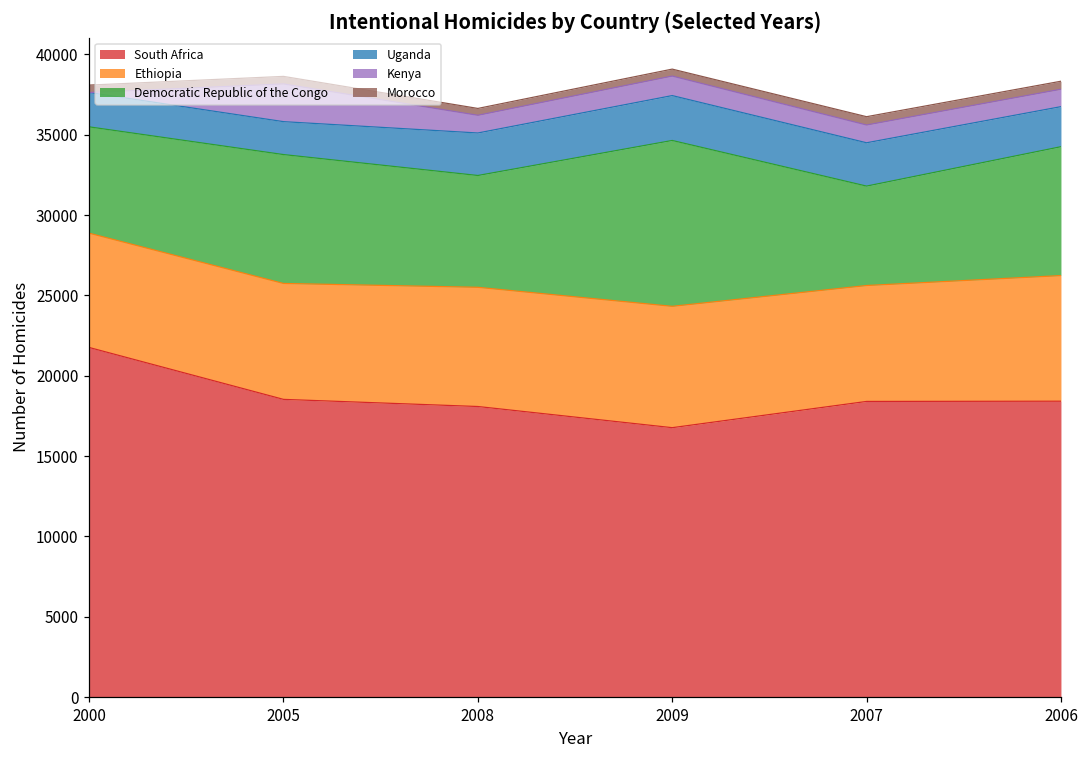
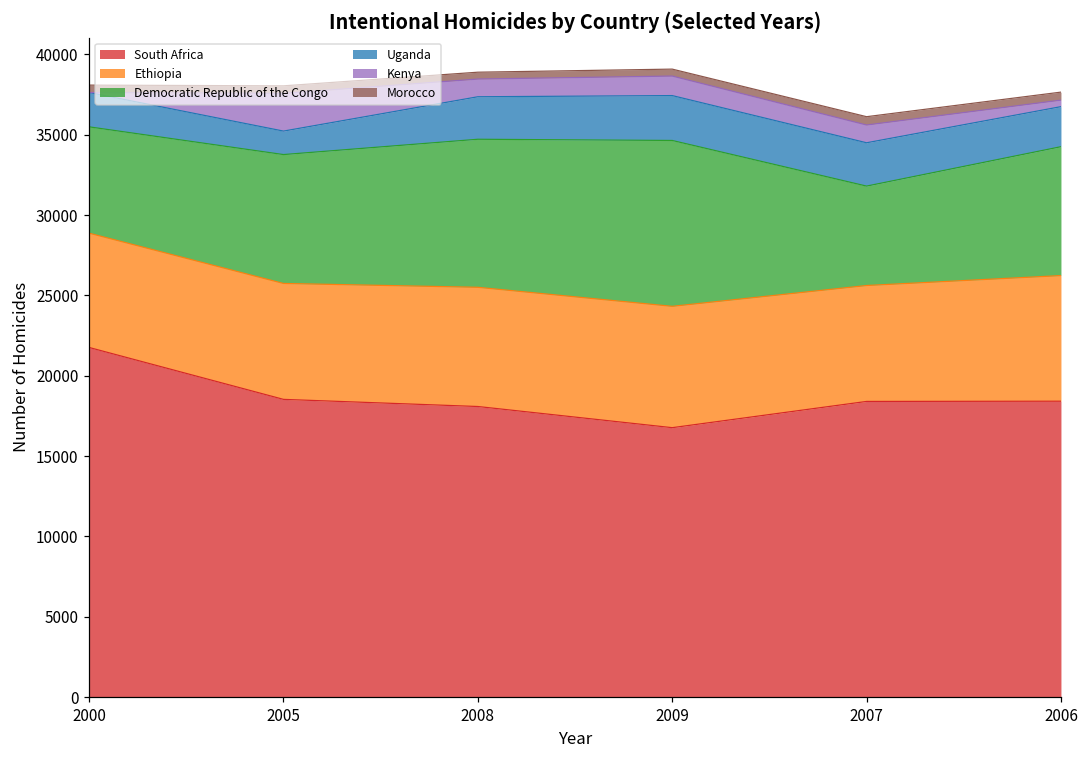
Uganda, 2005: 2000 -> 1500
Democratic Republic of the Congo, 2008: 7000 -> 9200
Kenya, 2006: 1100 -> 400
